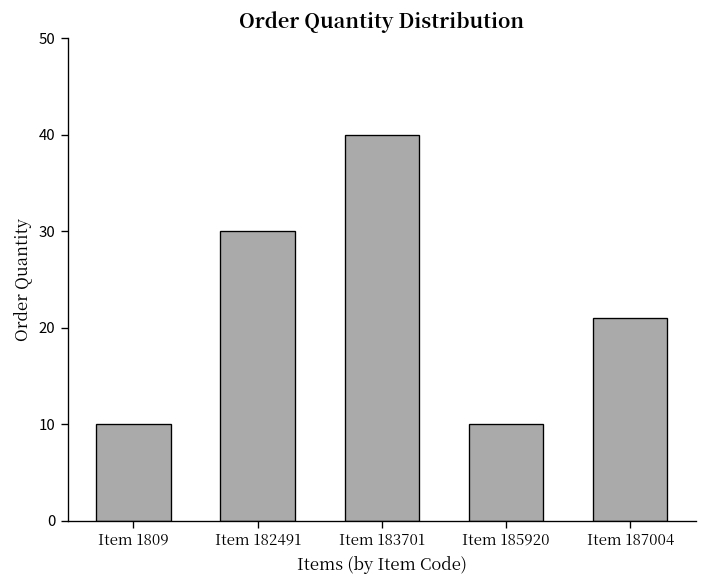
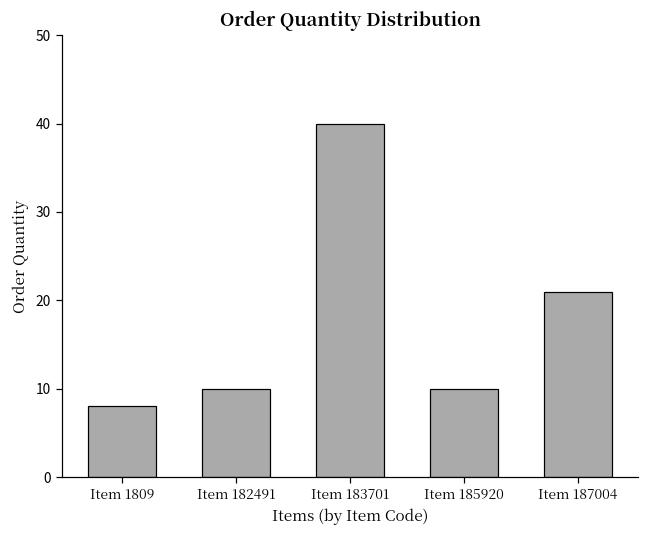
Item 1809: 10 -> 8
Item 182491: 30 -> 10
